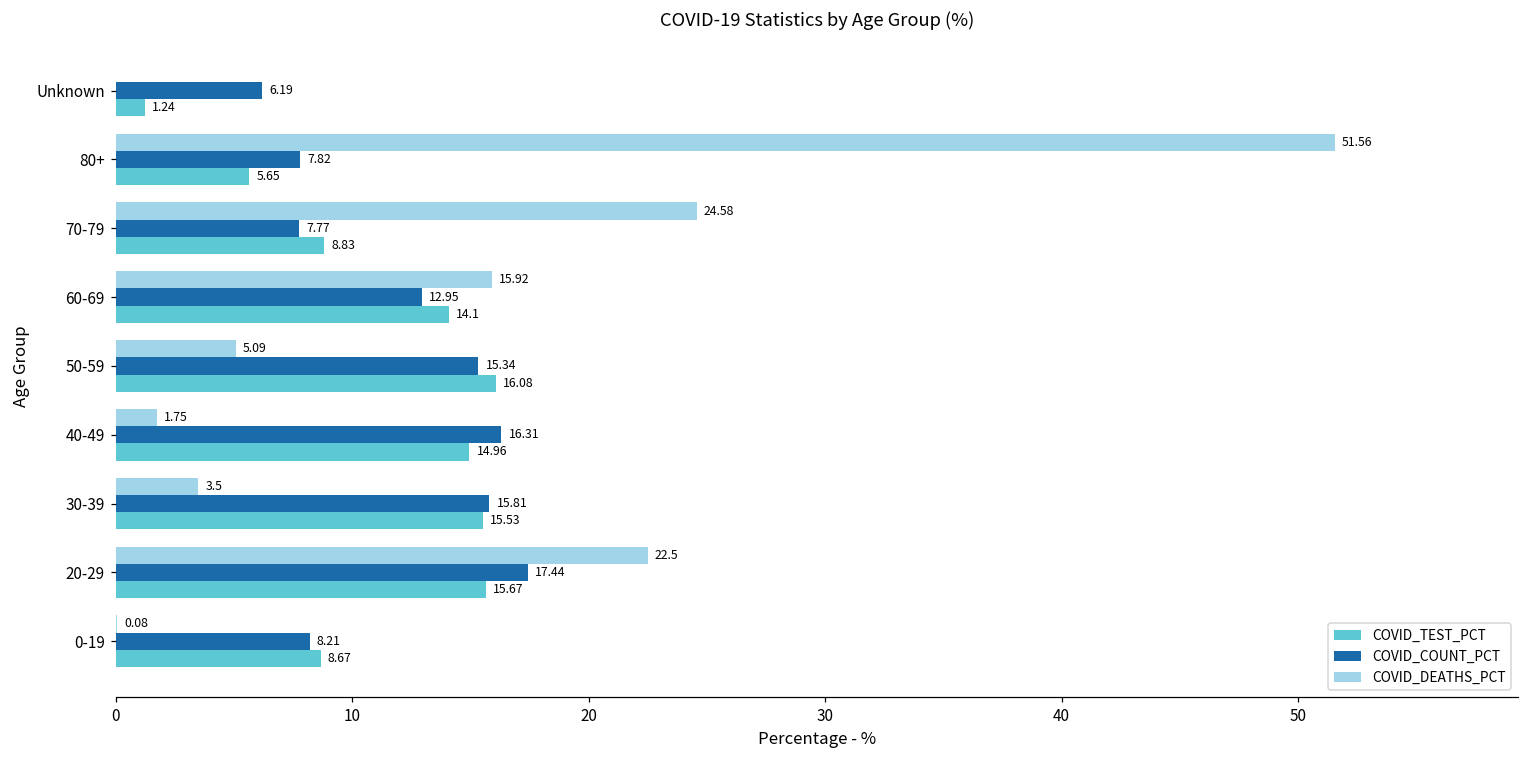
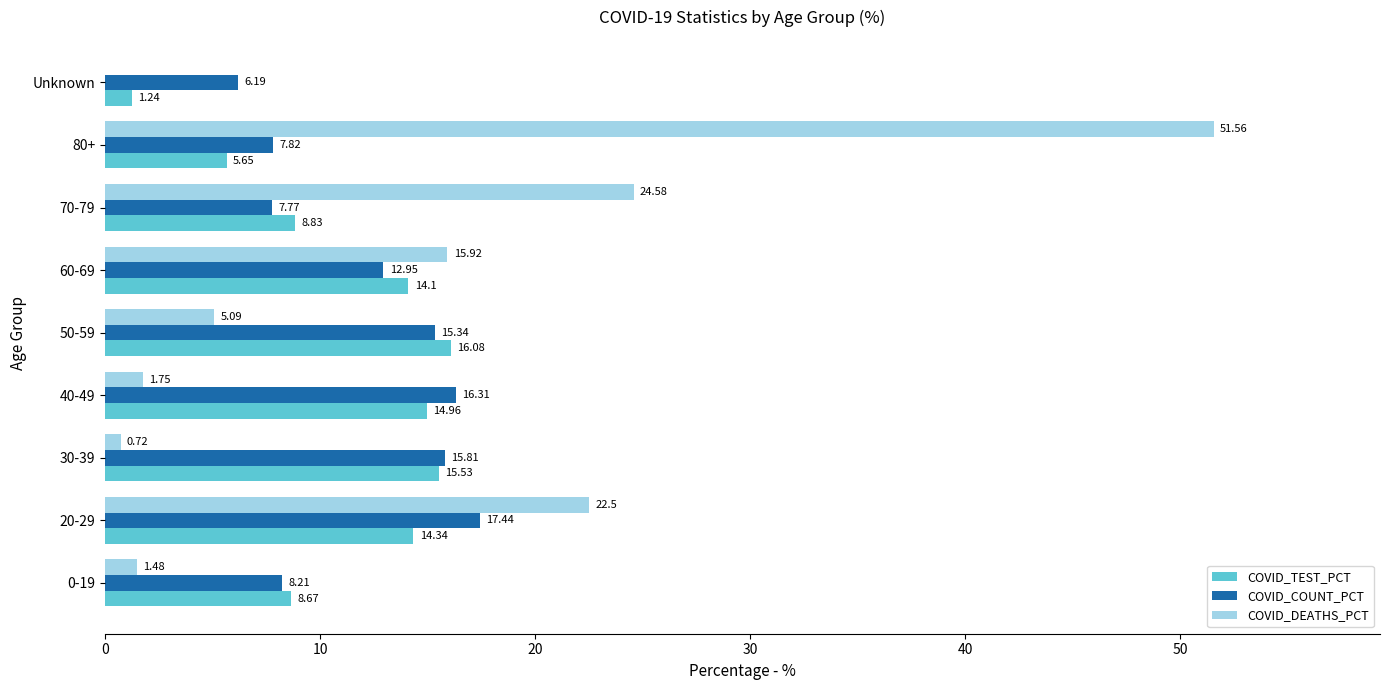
COVID_DEATHS_PCT, 30-39: 3.5 -> 0.72
COVID_TEST_PCT, 20-29: 15.67 -> 14.34
COVID_DEATHS_PCT, 0-19: 0.08 -> 1.48
